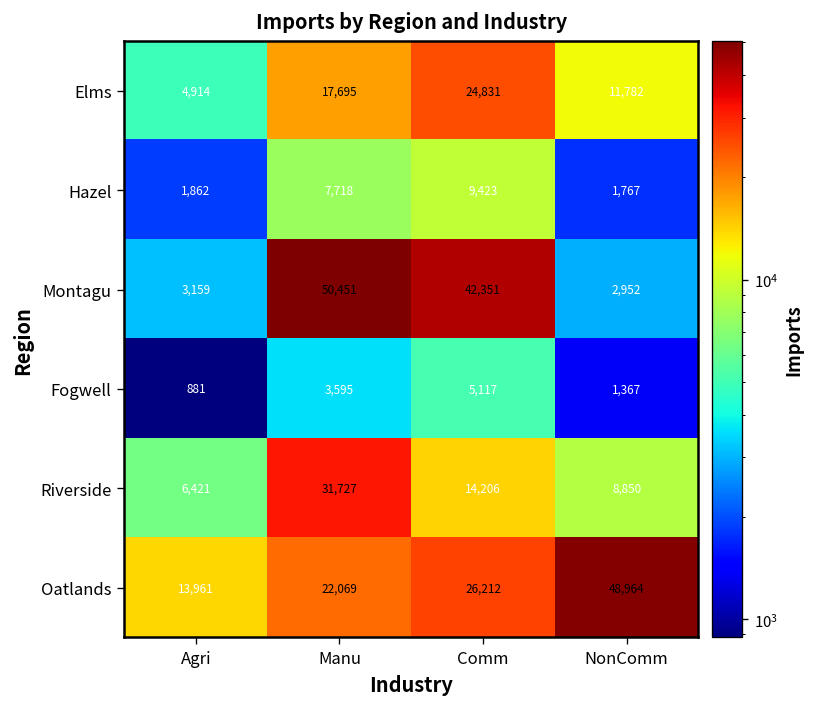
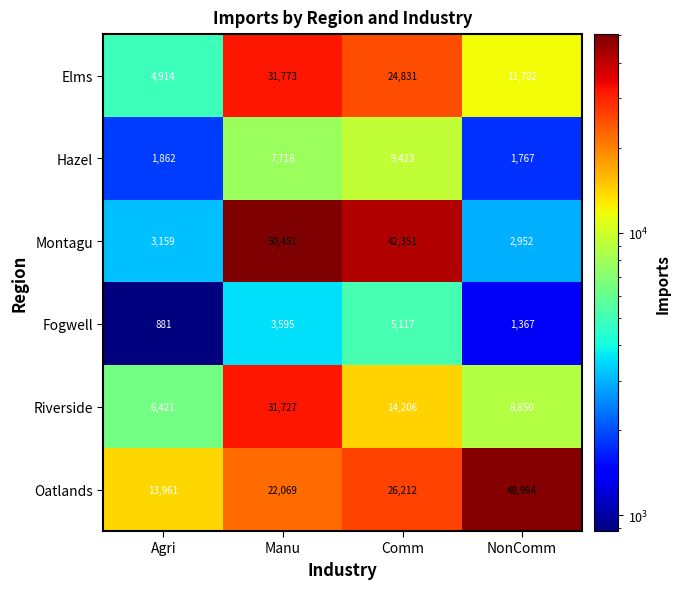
Elms, Manu: 17,695 -> 31,773
